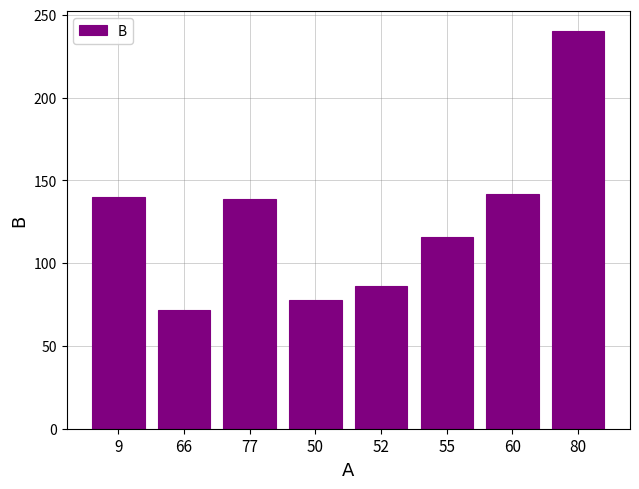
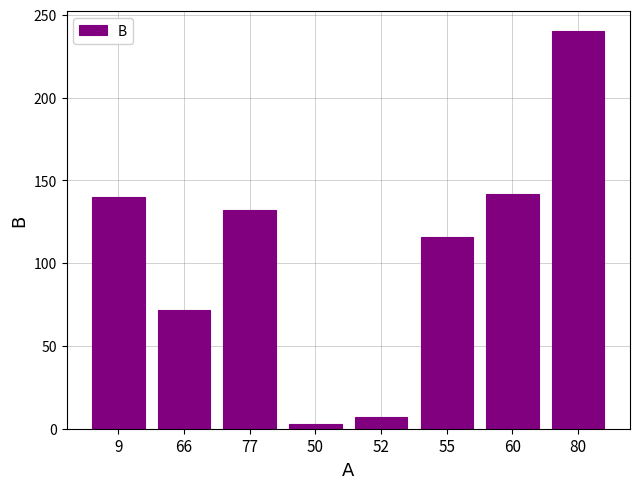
77: 139 -> 132
50: 78 -> 3
52: 86 -> 7
